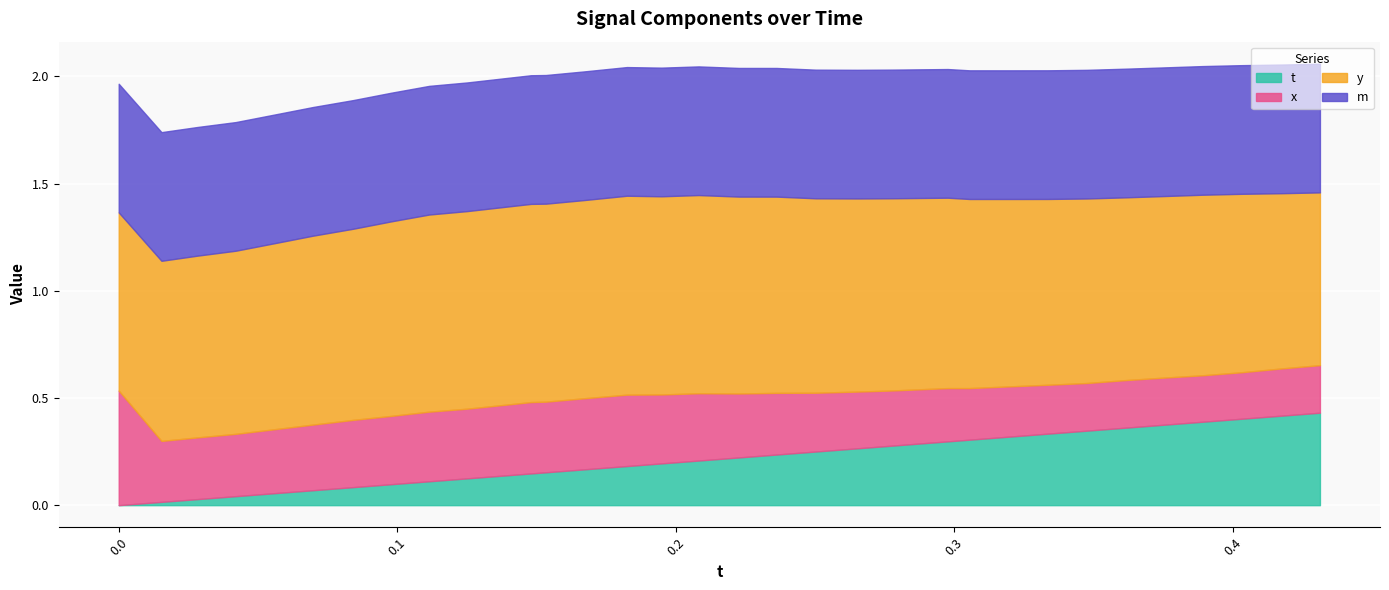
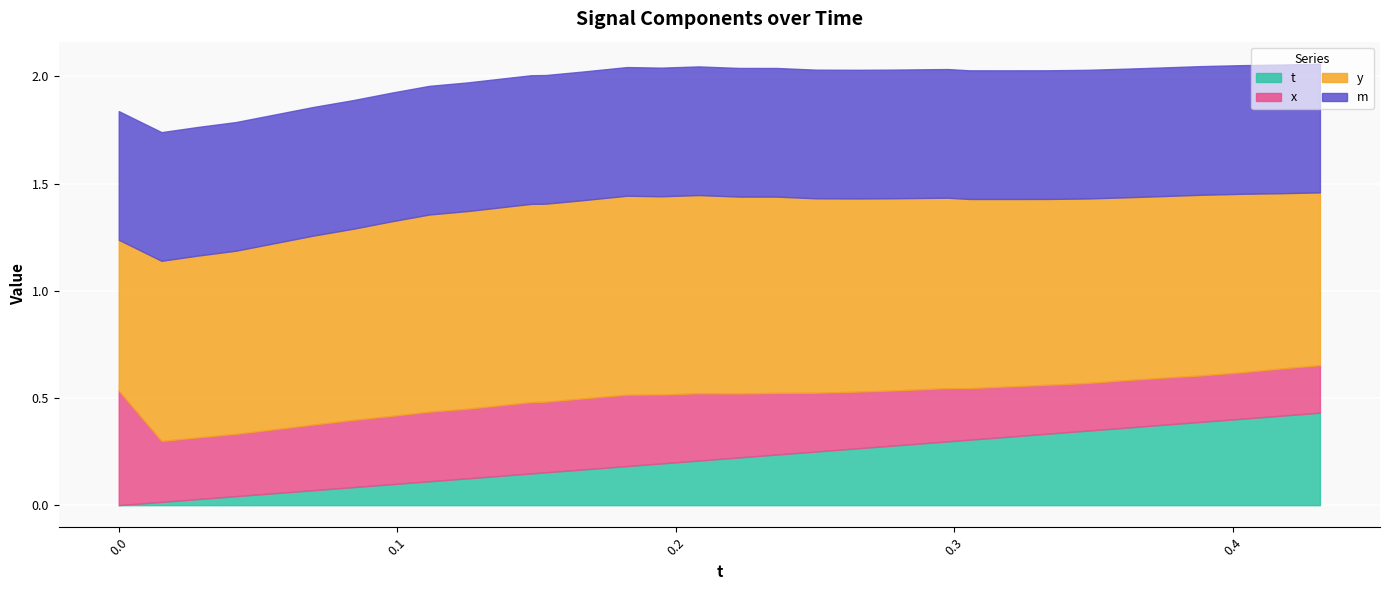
y, 0.0: 0.83 -> 0.70
